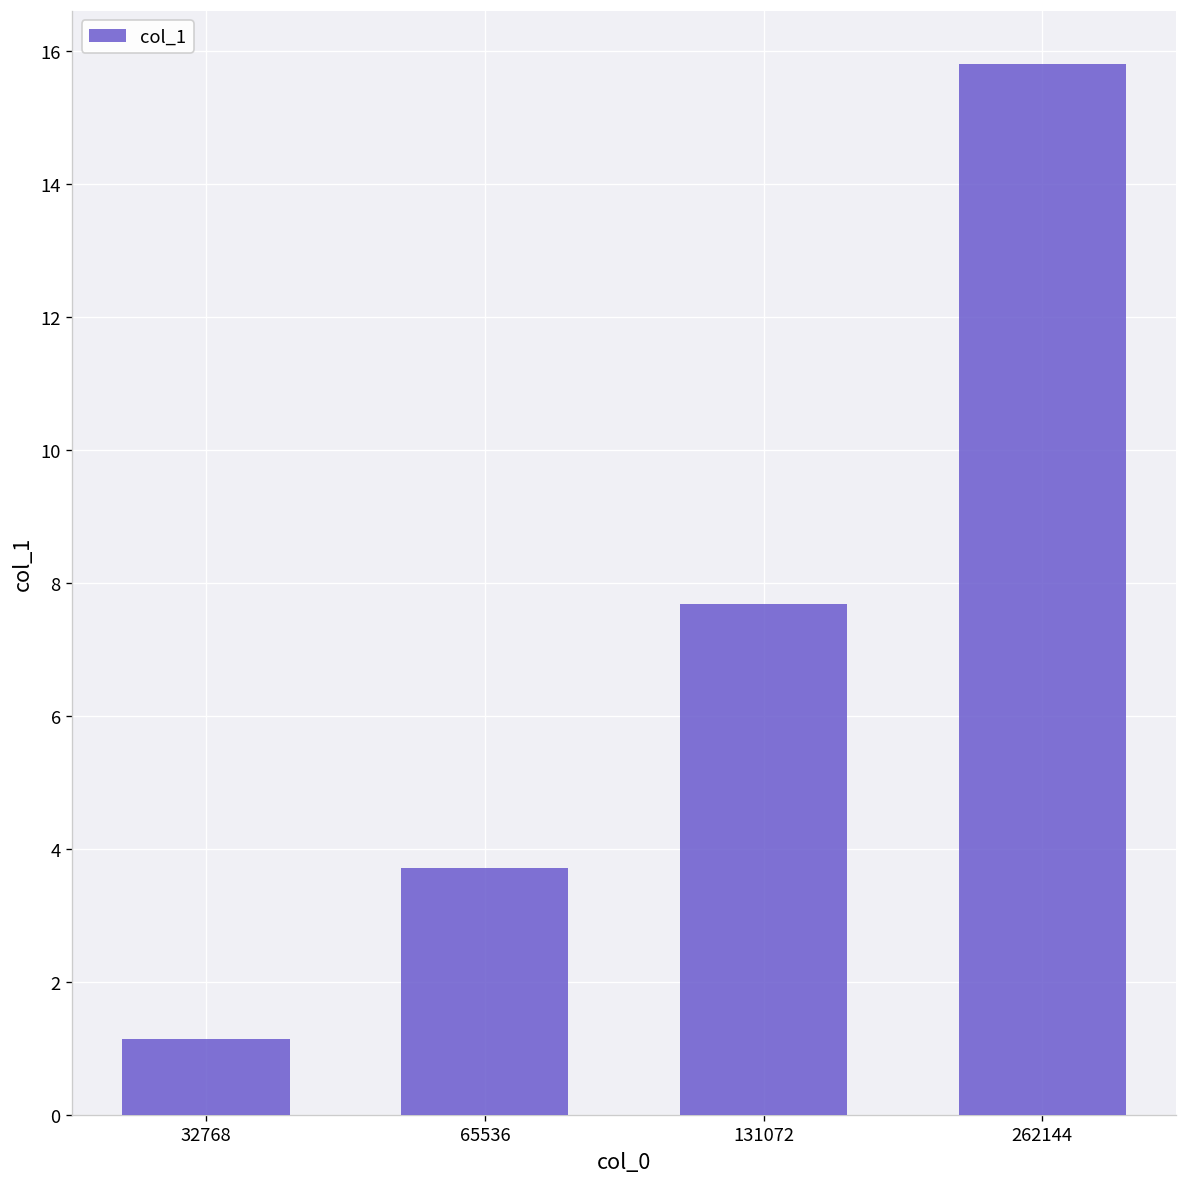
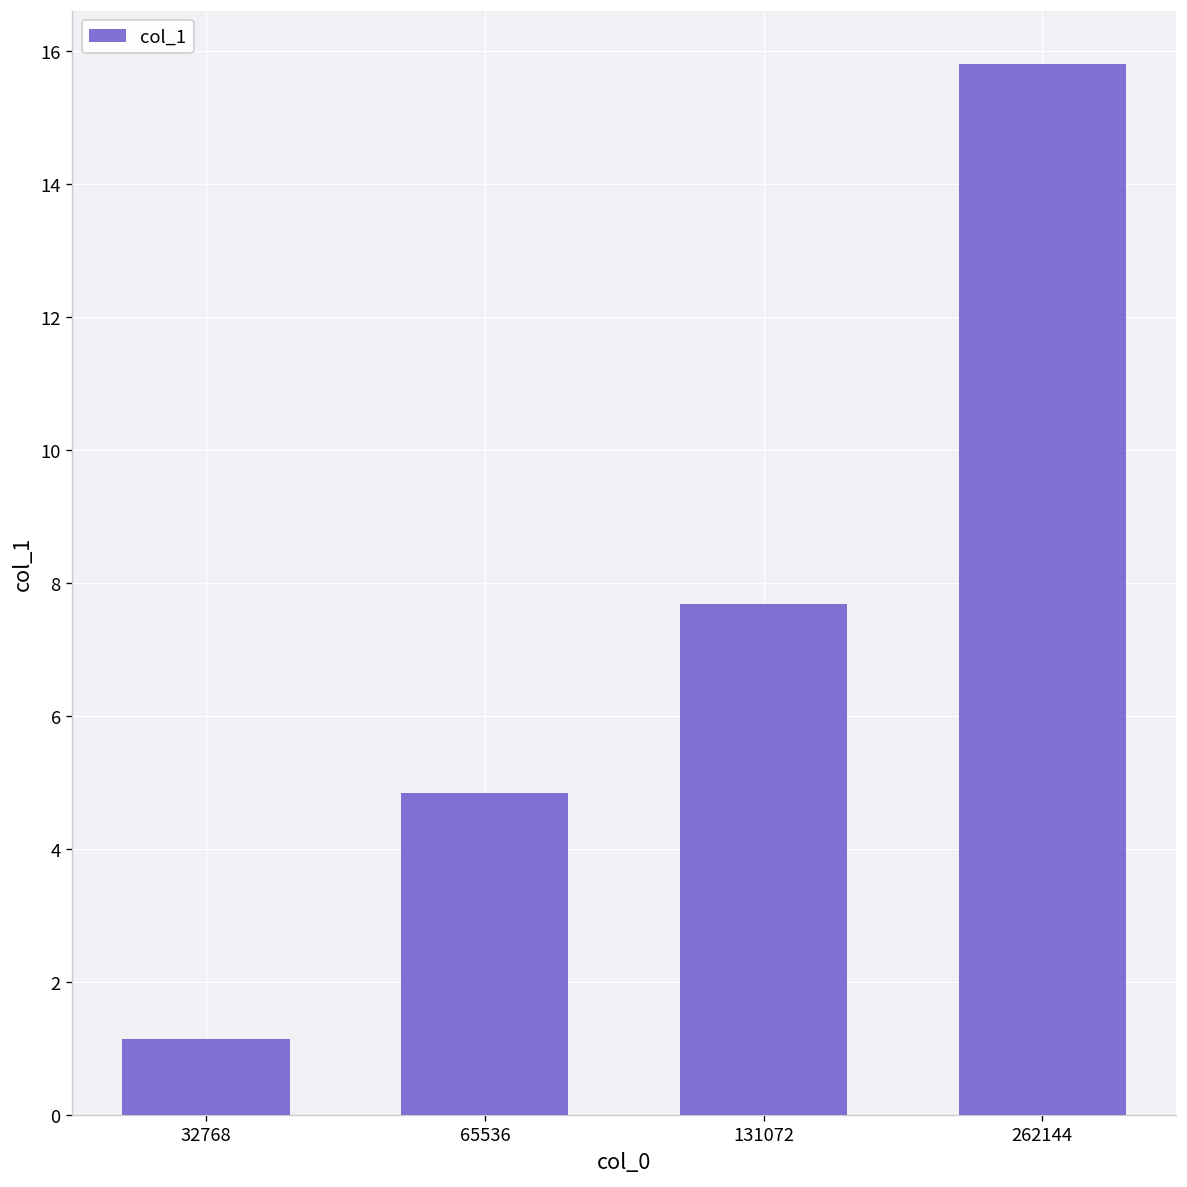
65536: 3.7 -> 4.8
